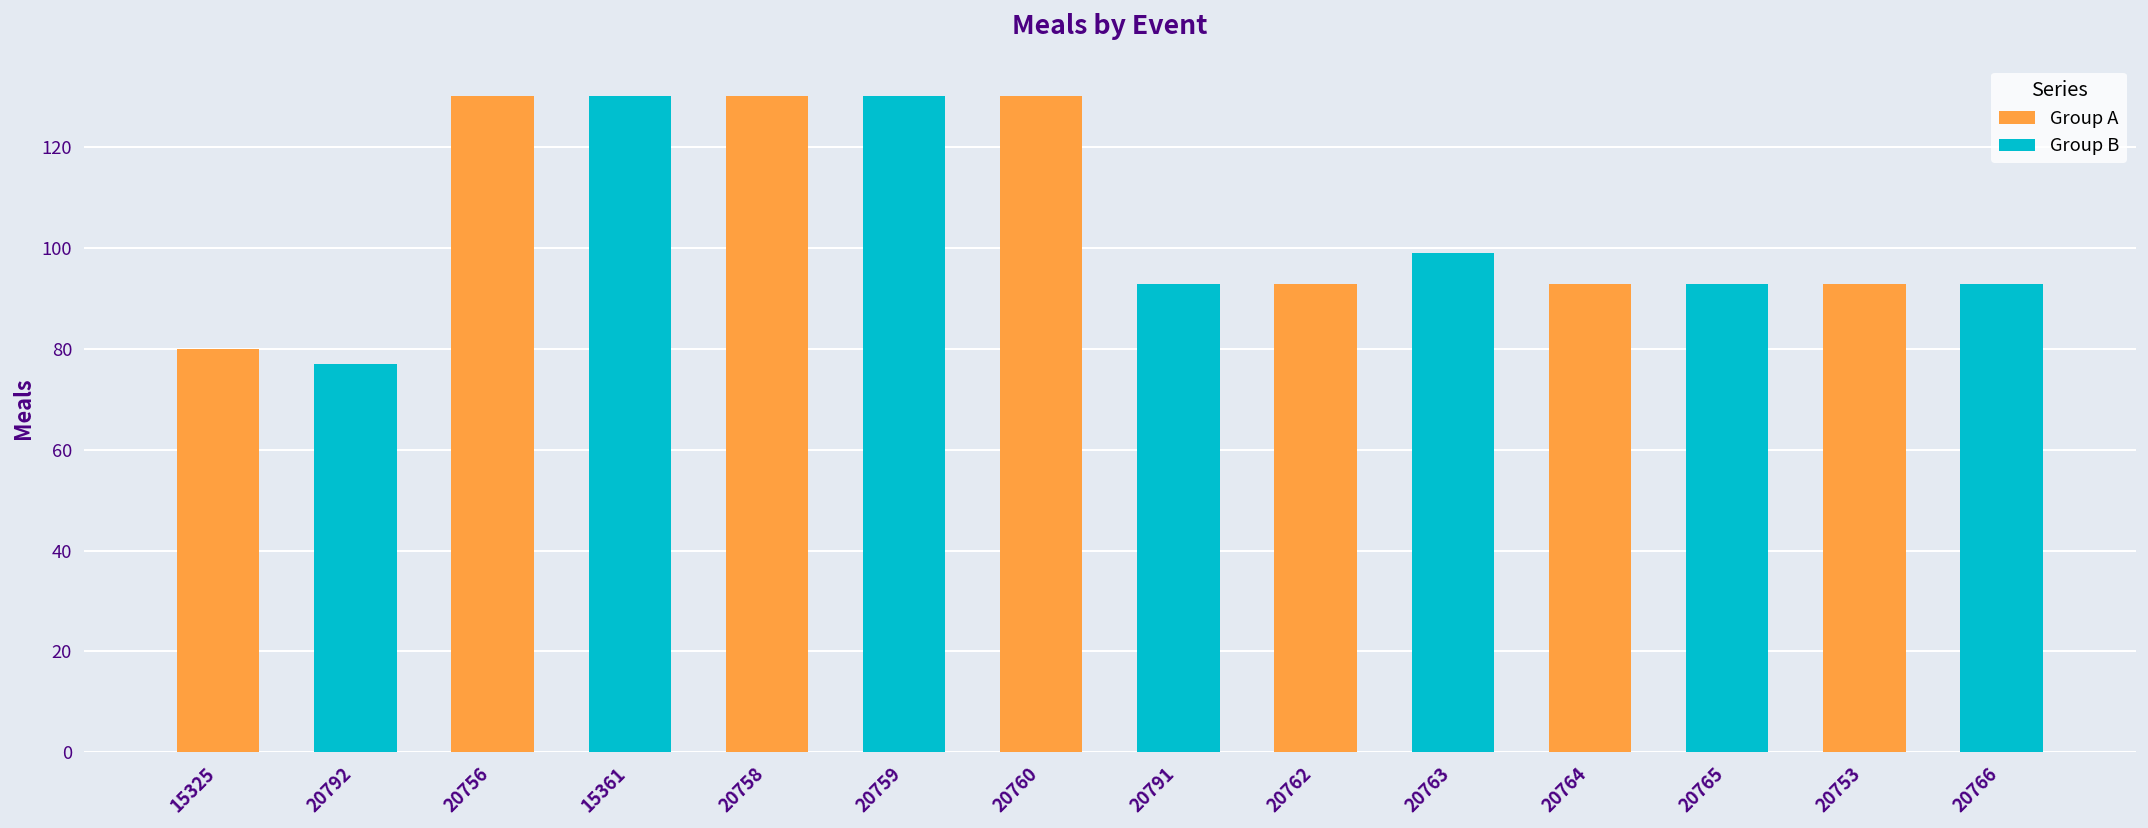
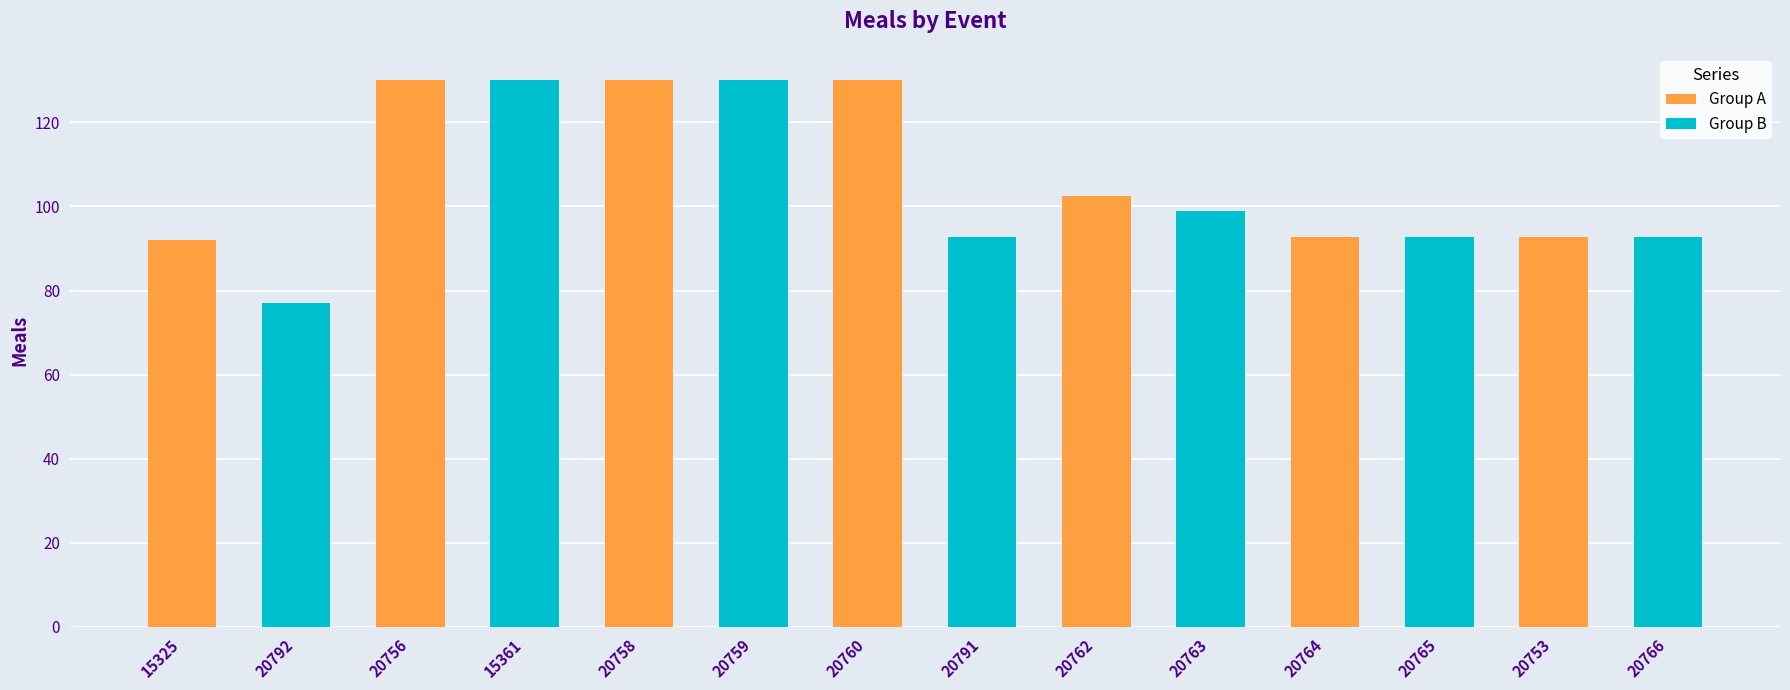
15325: 80 -> 92
20762: 93 -> 103
